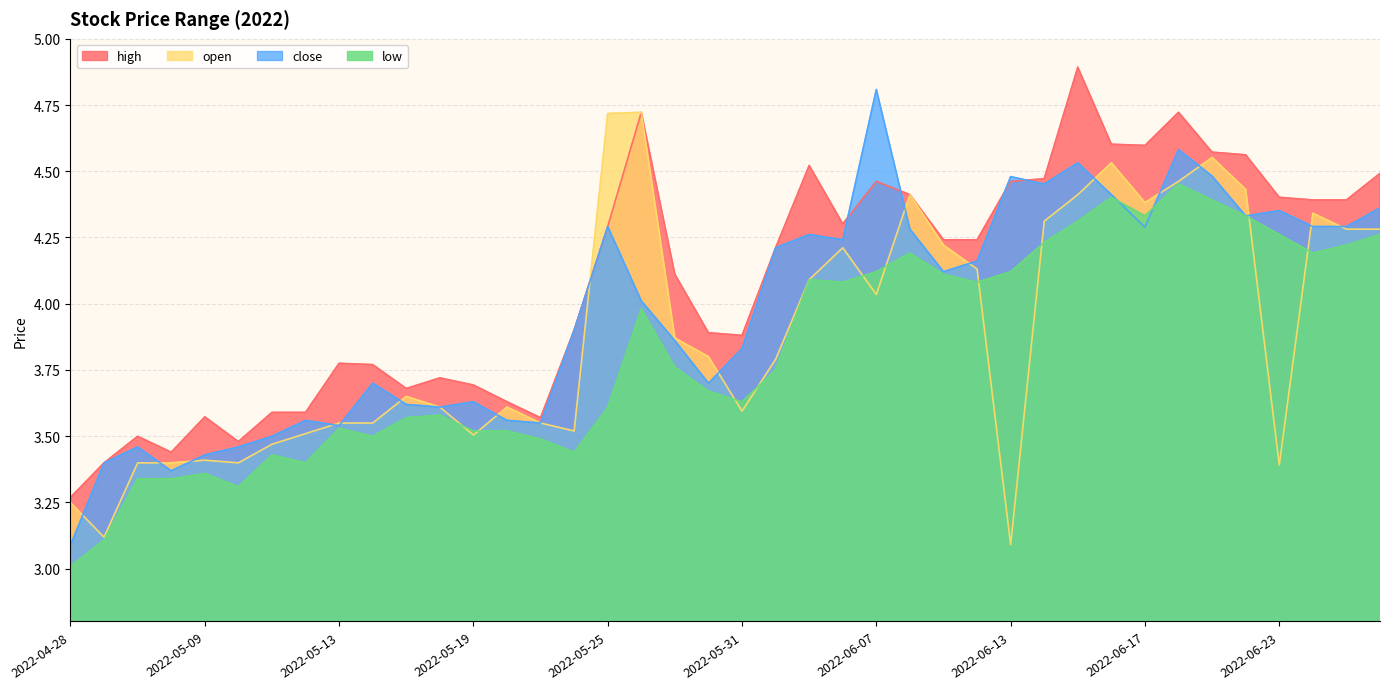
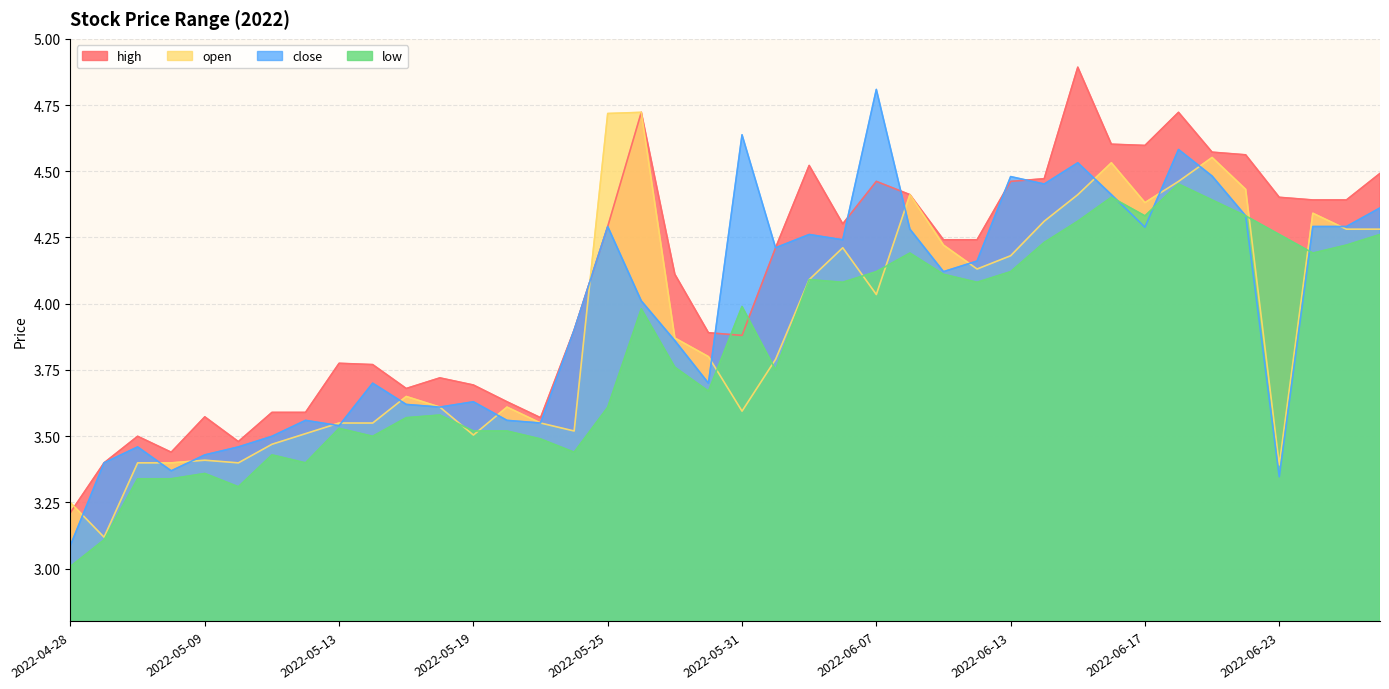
high, 2022-04-28: 3.27 -> 3.21
close, 2022-05-31: 3.83 -> 4.64
low, 2022-05-31: 3.63 -> 3.99
open, 2022-06-13: 3.09 -> 4.18
close, 2022-06-23: 4.35 -> 3.35
